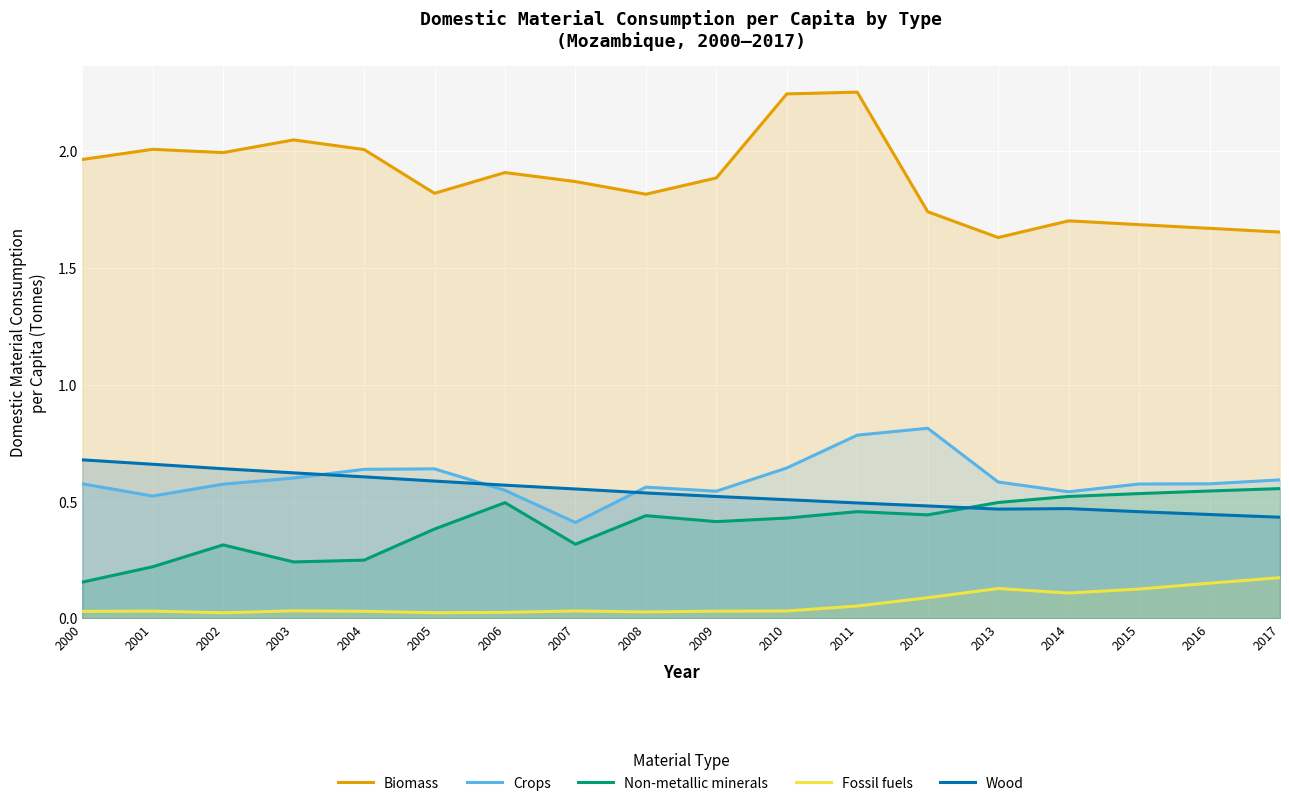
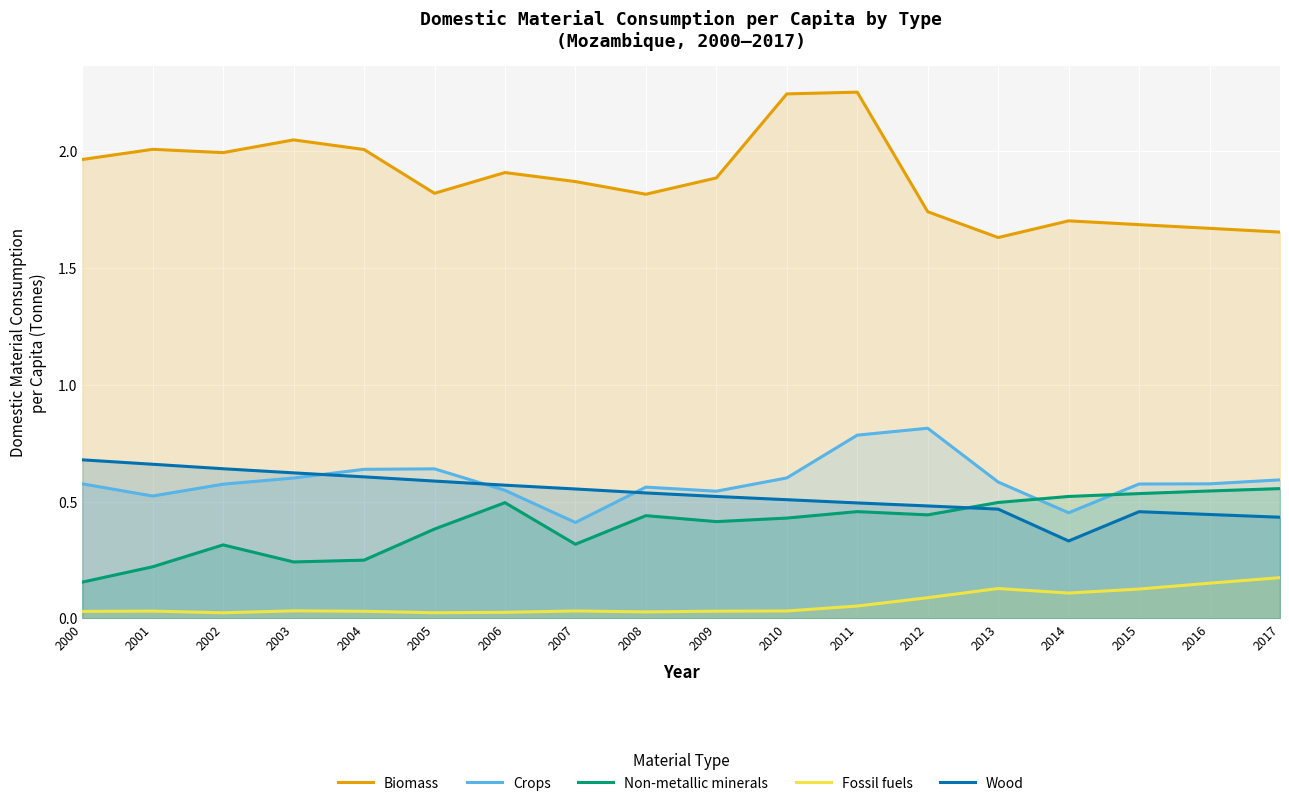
Crops, 2010: 0.64 -> 0.60
Crops, 2014: 0.54 -> 0.45
Wood, 2014: 0.47 -> 0.33
